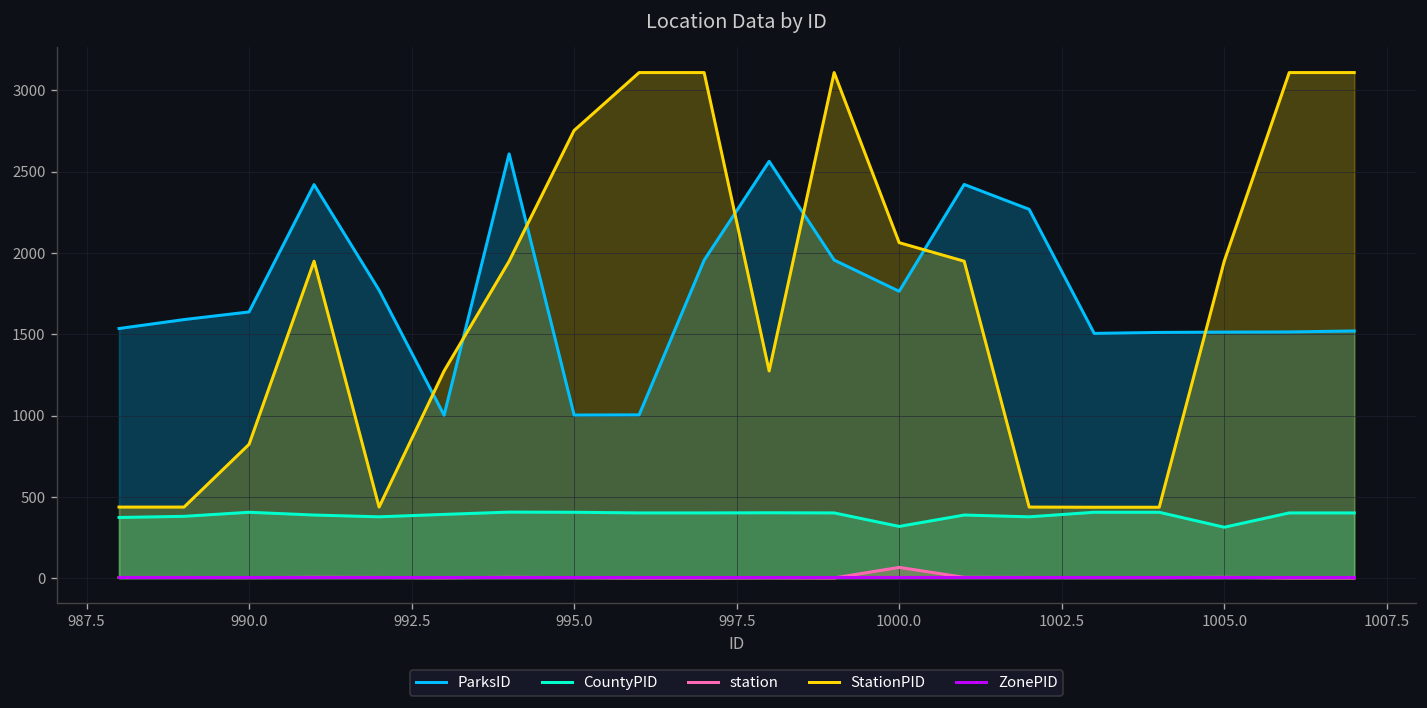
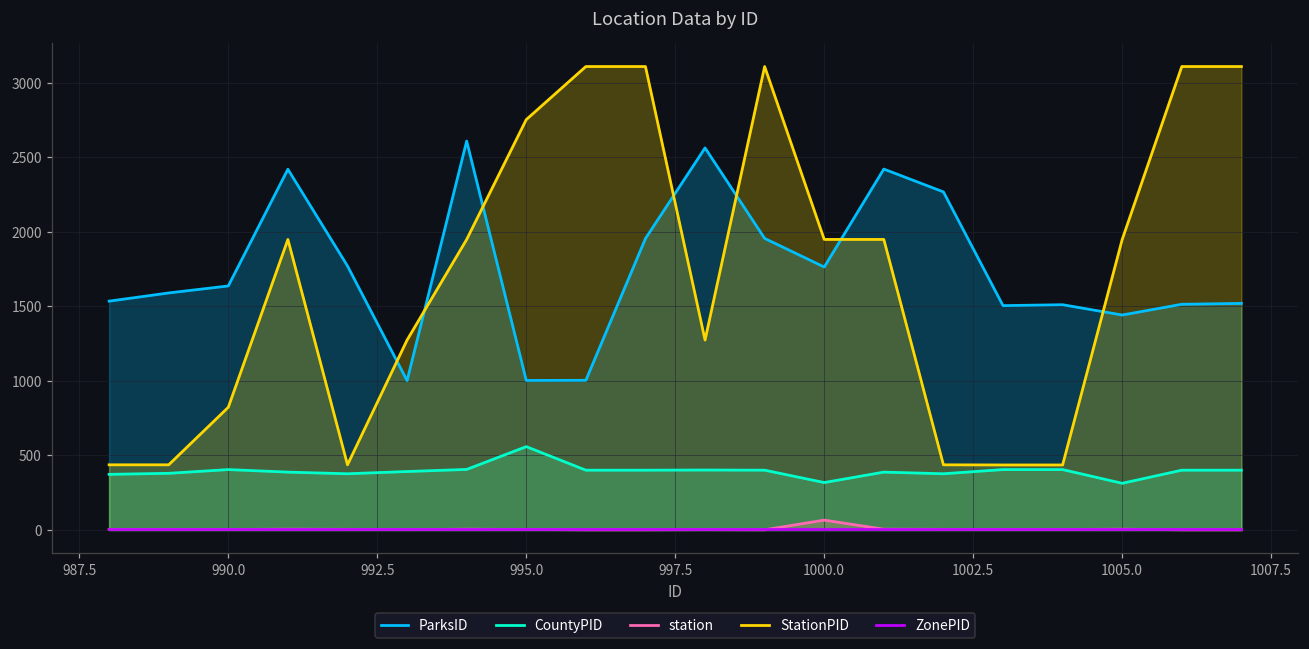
CountyPID, 995.0: 410 -> 560
StationPID, 1000.0: 2060 -> 1950
ParksID, 1005.0: 1510 -> 1440
